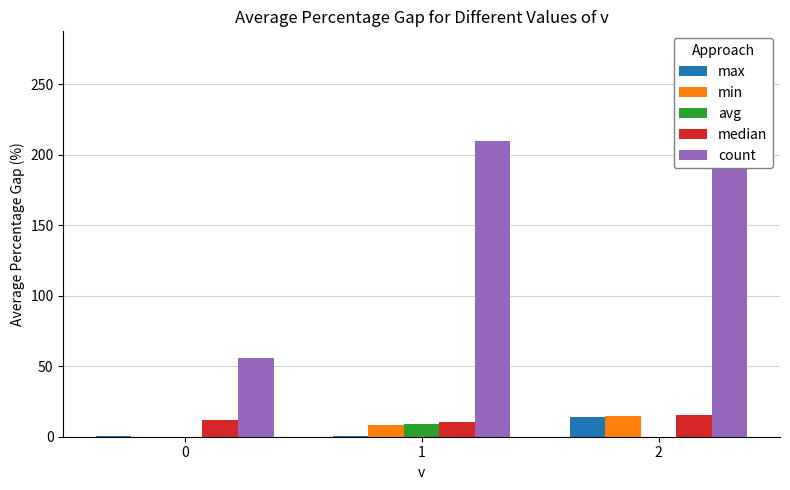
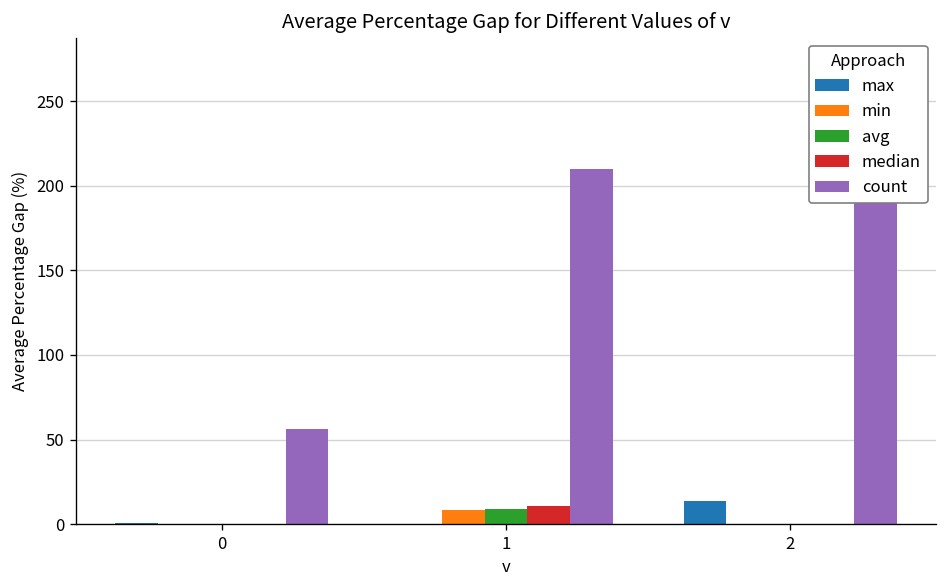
median, 0: 12 -> 0
min, 2: 15 -> 0
median, 2: 16 -> 0
